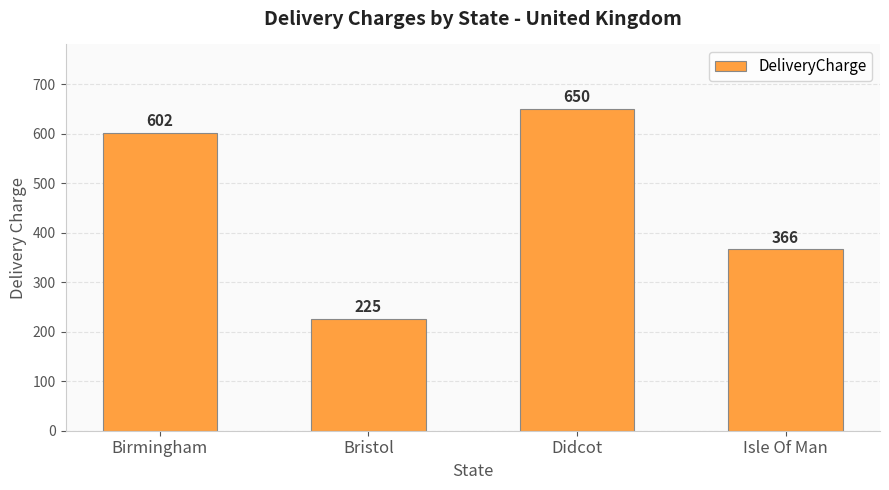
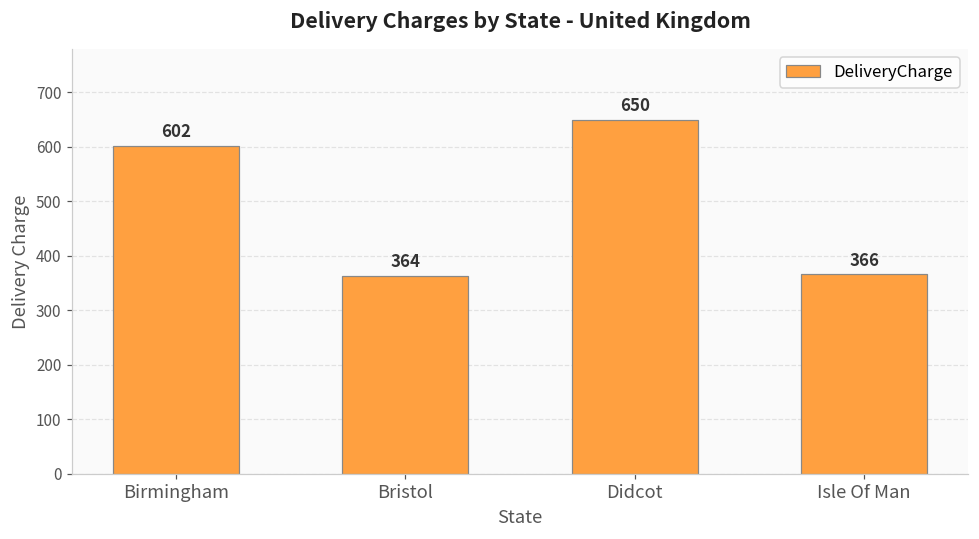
Bristol: 225 -> 364
